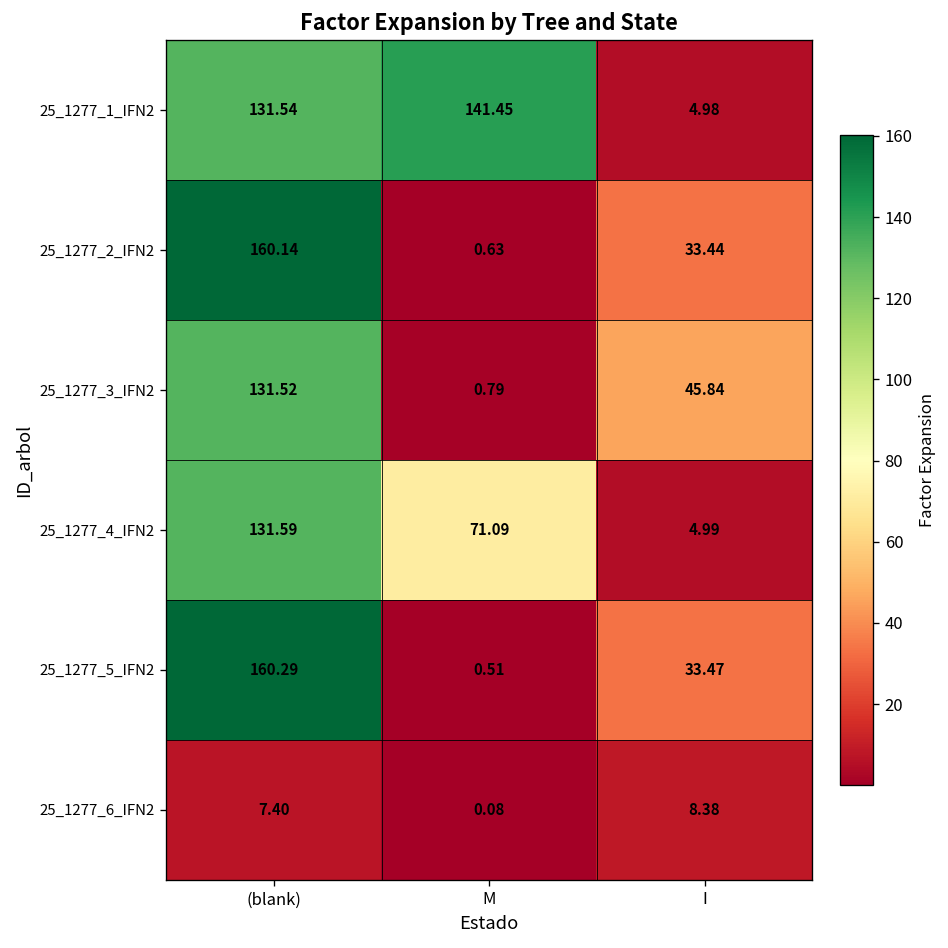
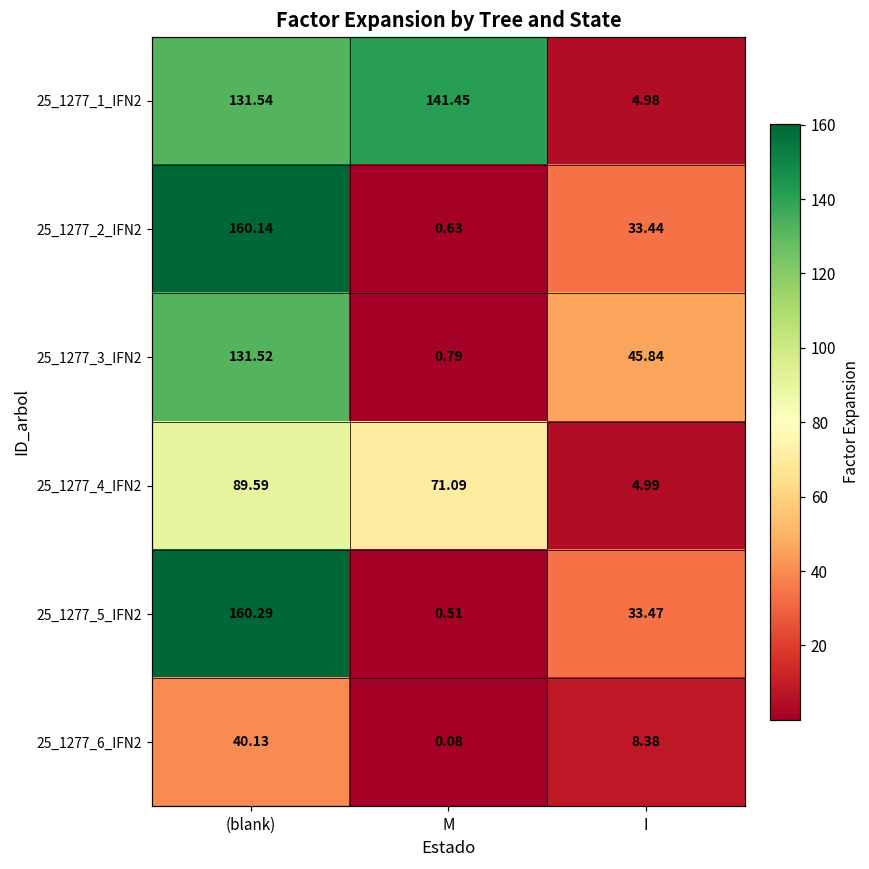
25_1277_4_IFN2, (blank): 131.59 -> 89.59
25_1277_6_IFN2, (blank): 7.40 -> 40.13
